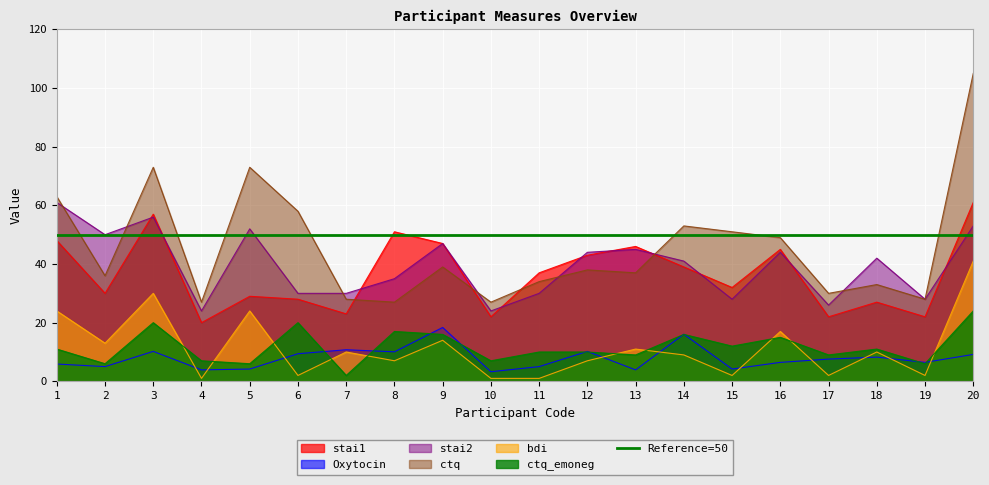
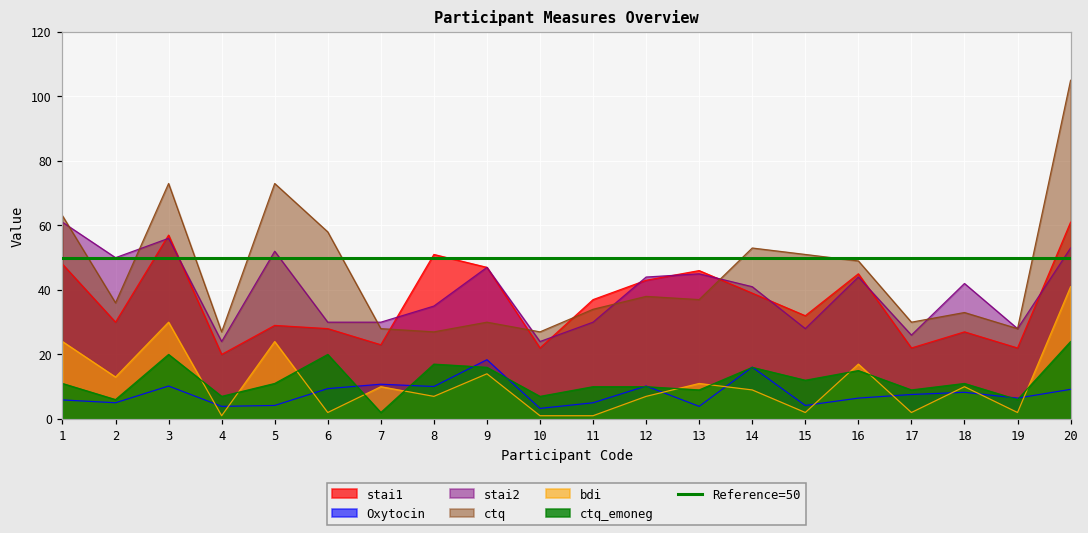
ctq_emoneg, 5: 6 -> 11
ctq, 9: 39 -> 30
